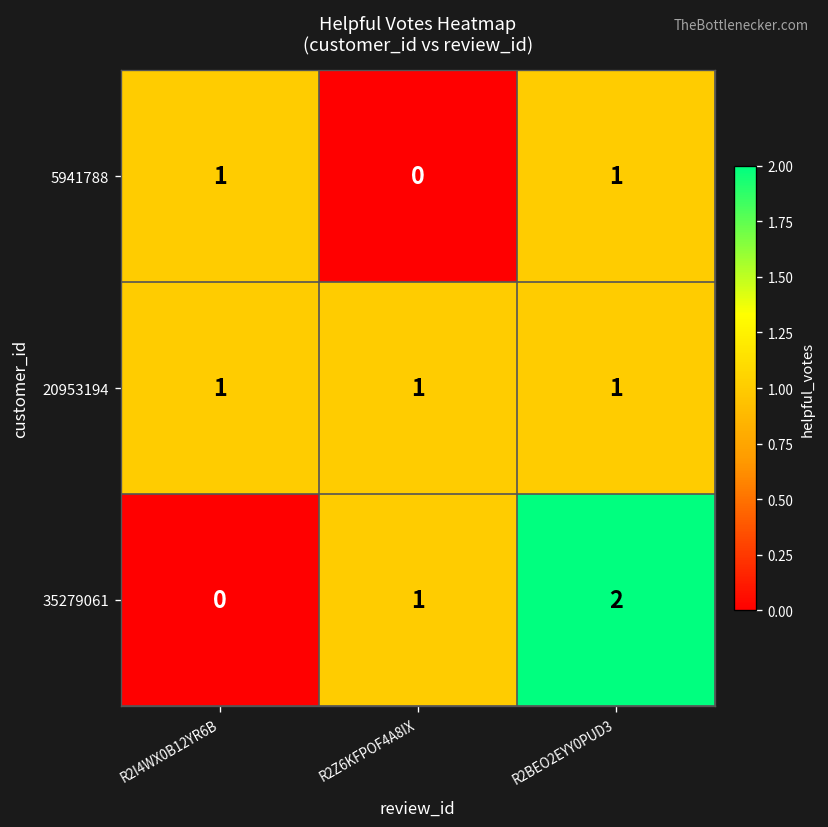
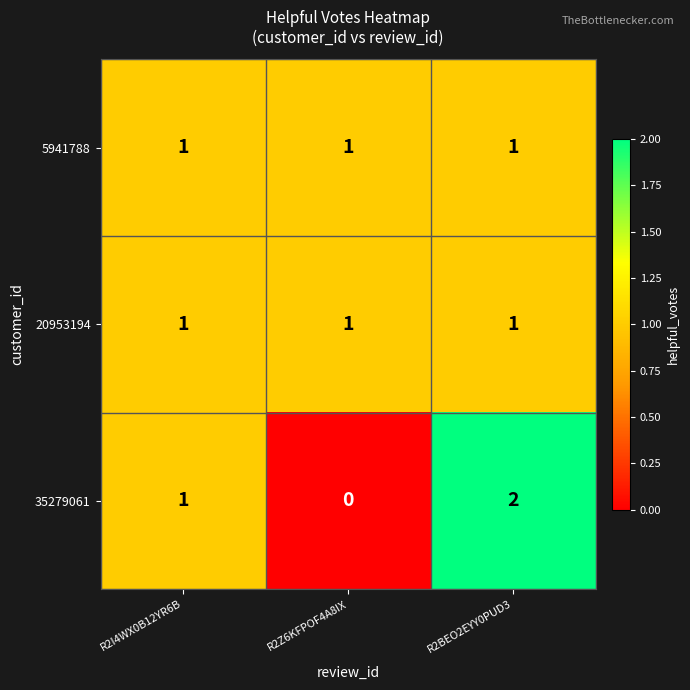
5941788, R2Z6KFPOF4A8IX: 0 -> 1
35279061, R2I4WX0B12YR6B: 0 -> 1
35279061, R2Z6KFPOF4A8IX: 1 -> 0
